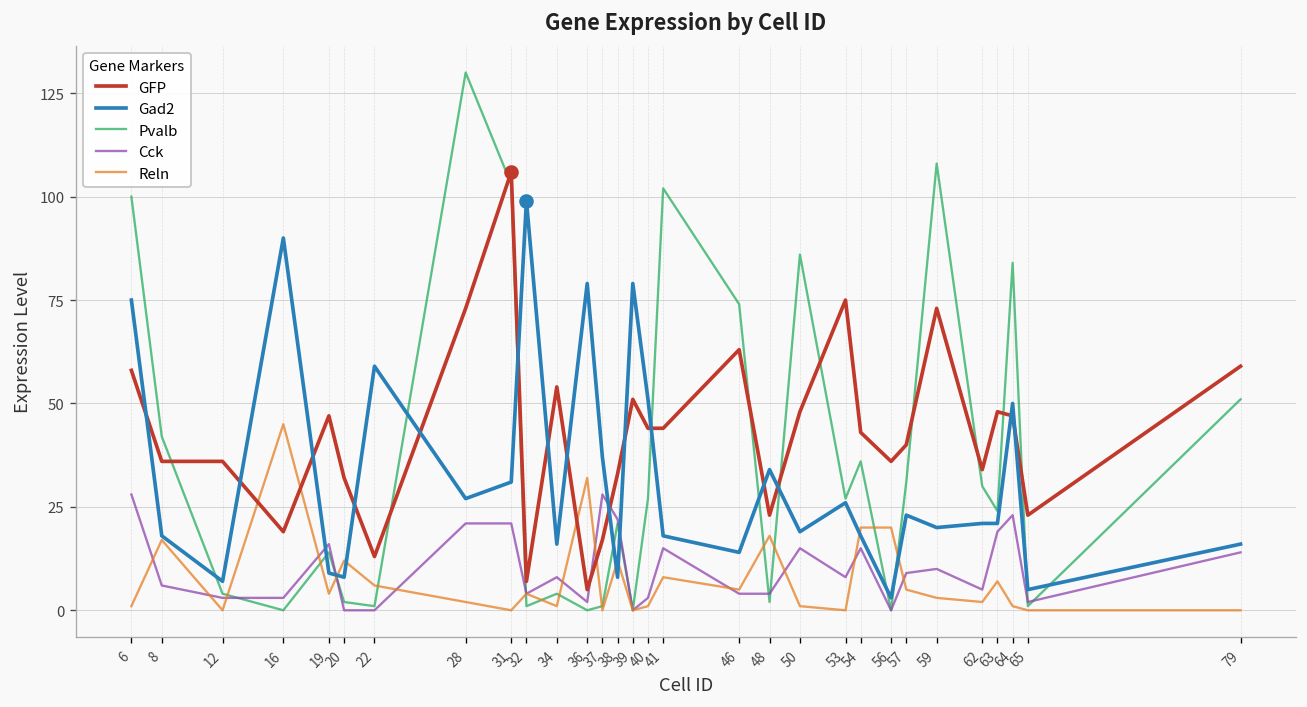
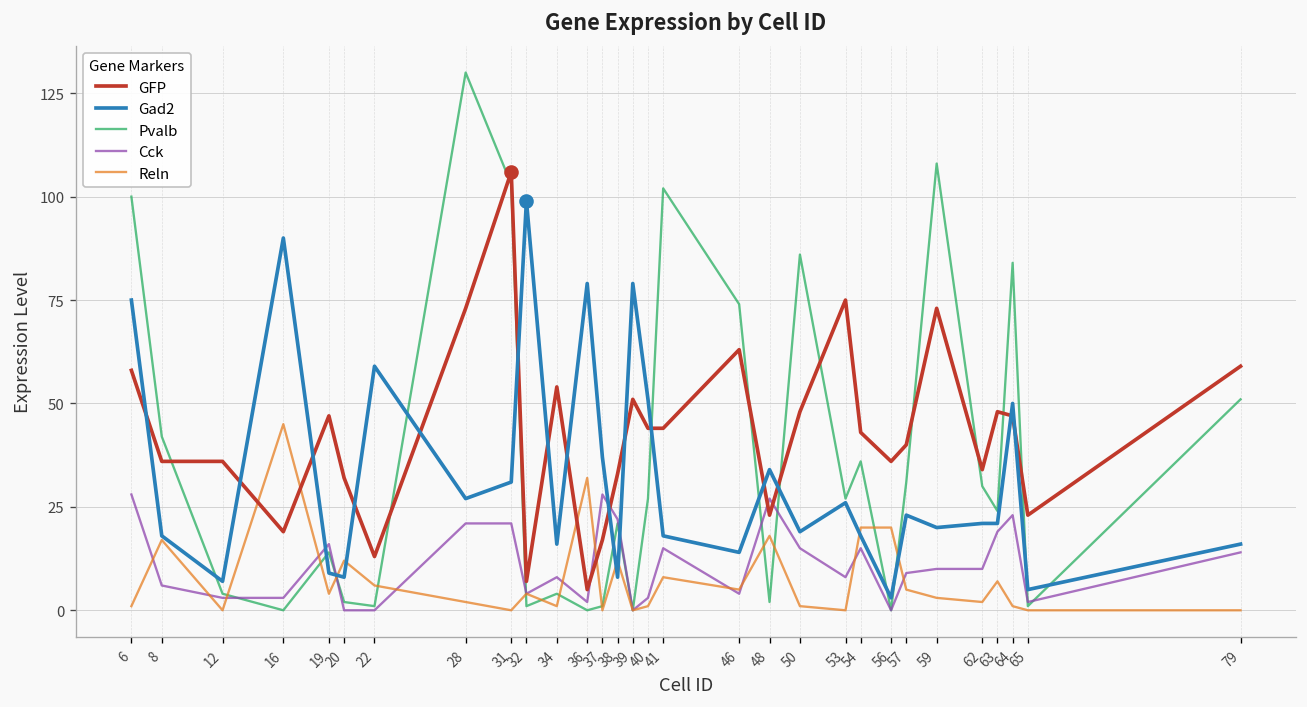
Cck, 48: 4 -> 27
Cck, 62: 5 -> 10
